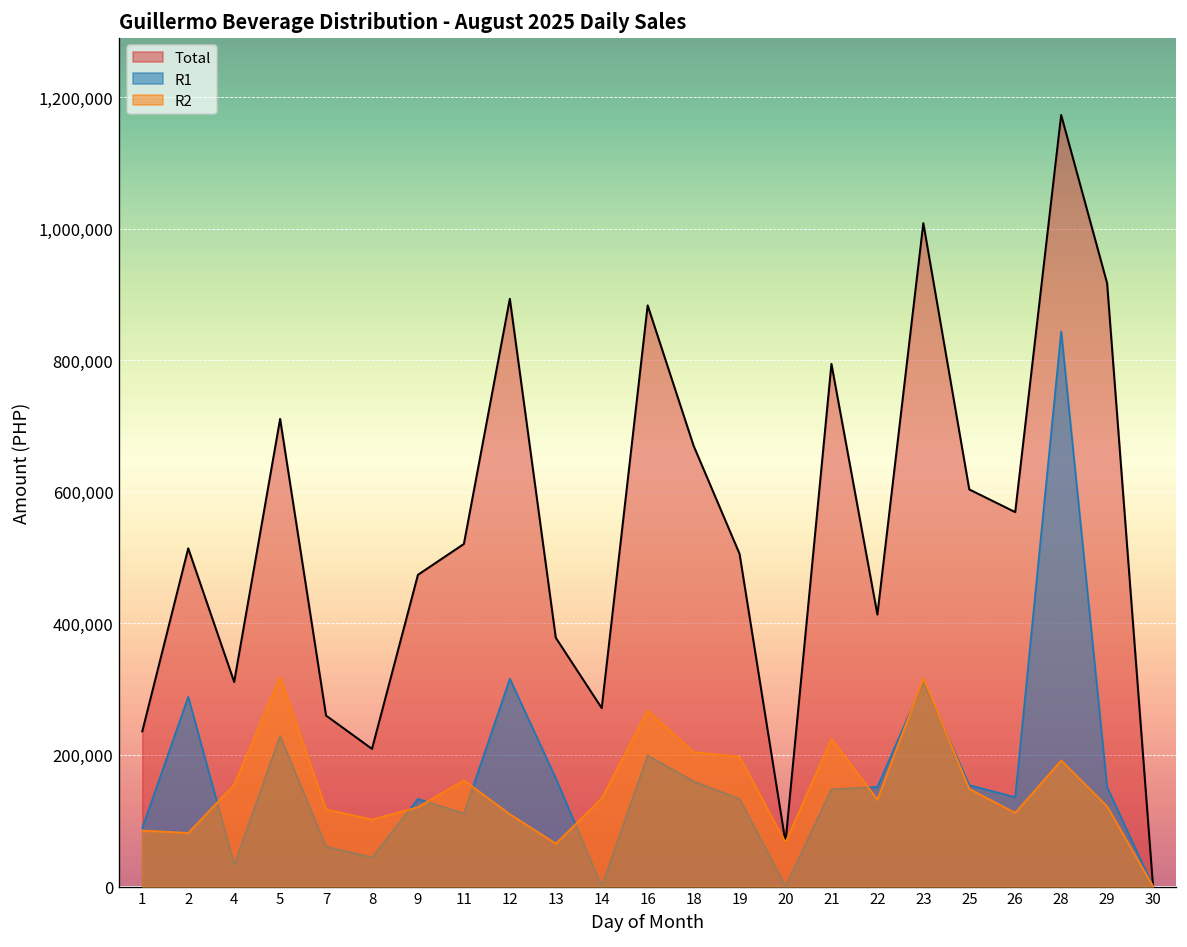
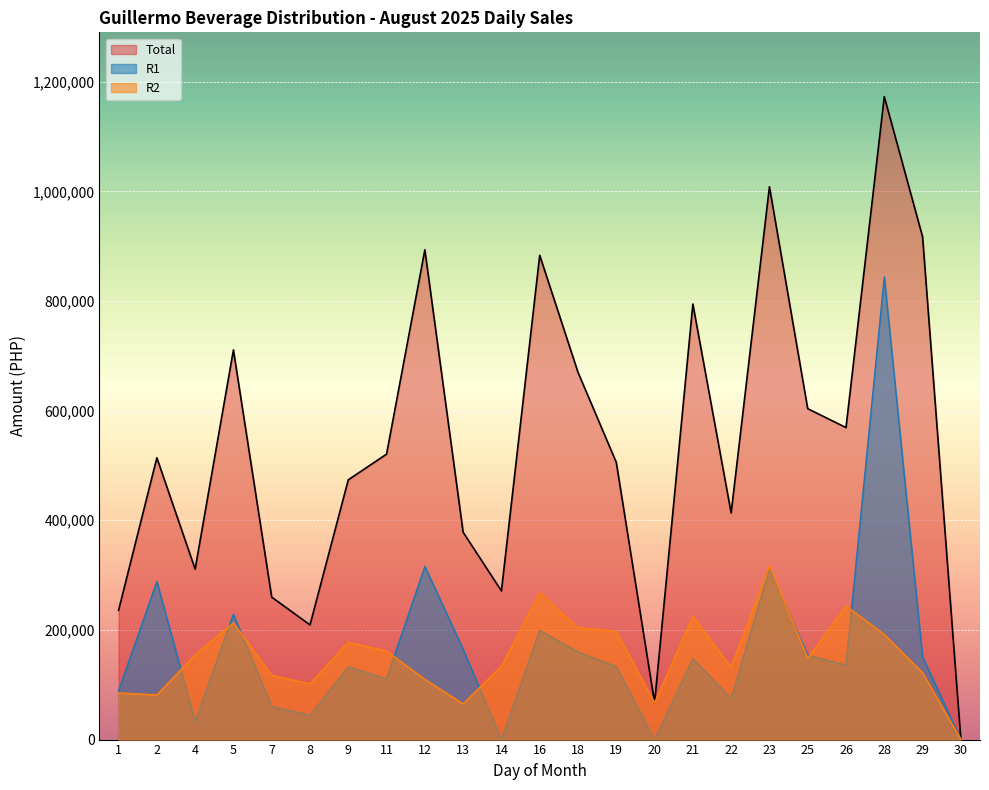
R2, 5: 320,000 -> 210,000
R2, 9: 120,000 -> 180,000
R1, 22: 150,000 -> 80,000
R2, 26: 110,000 -> 240,000
